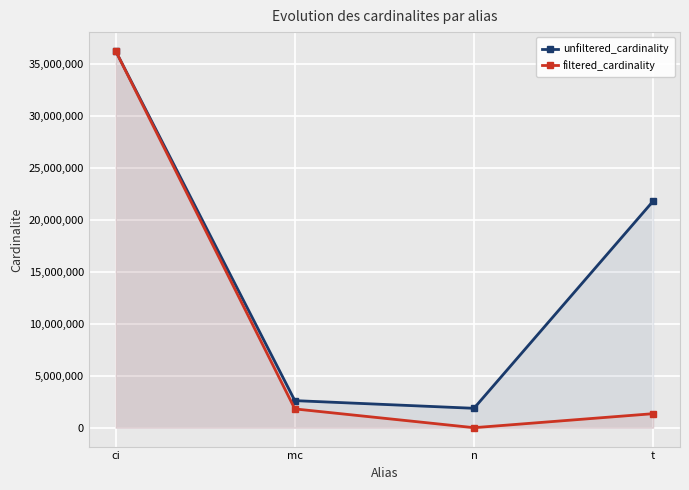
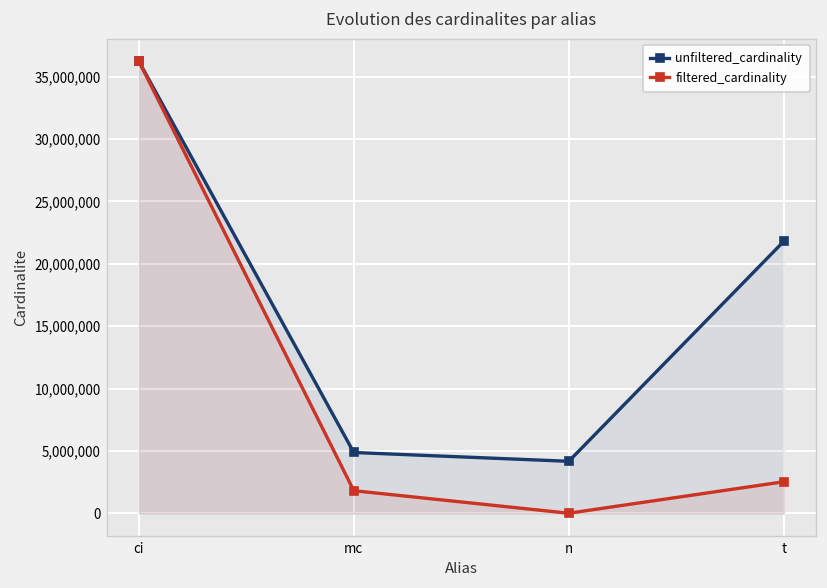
unfiltered_cardinality, mc: 2,600,000 -> 4,900,000
unfiltered_cardinality, n: 1,900,000 -> 4,200,000
filtered_cardinality, t: 1,400,000 -> 2,500,000
